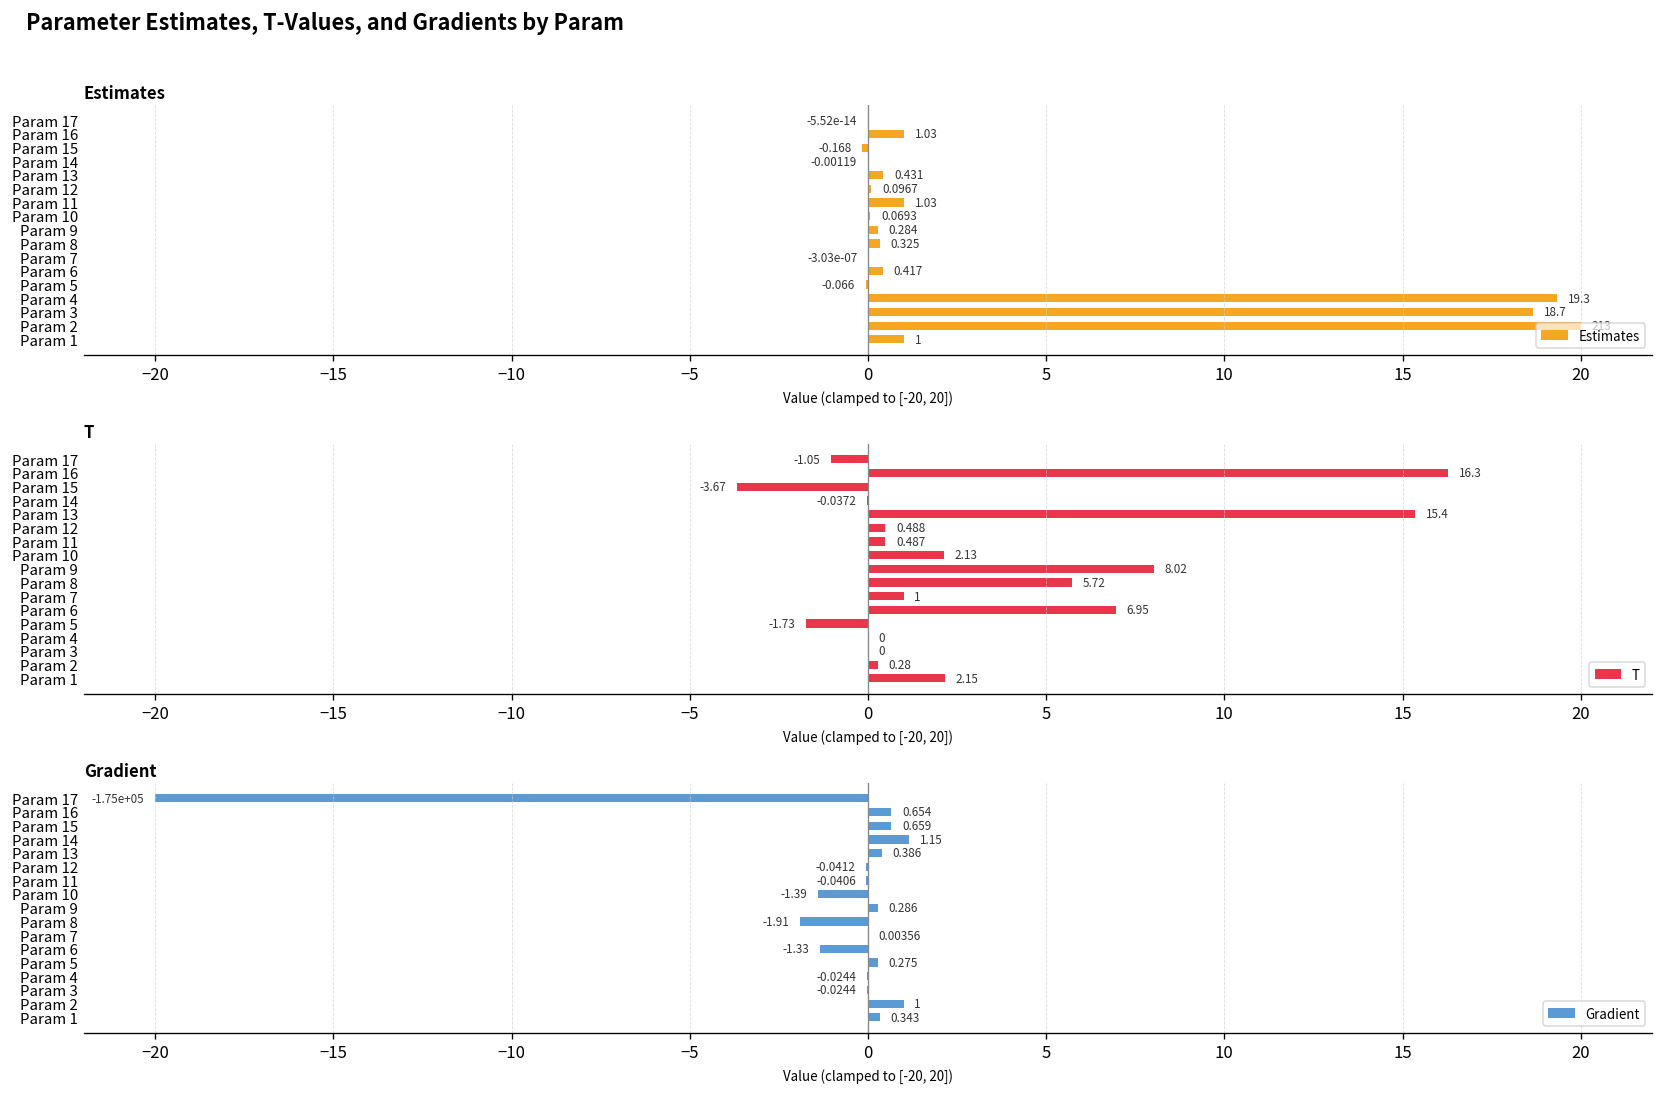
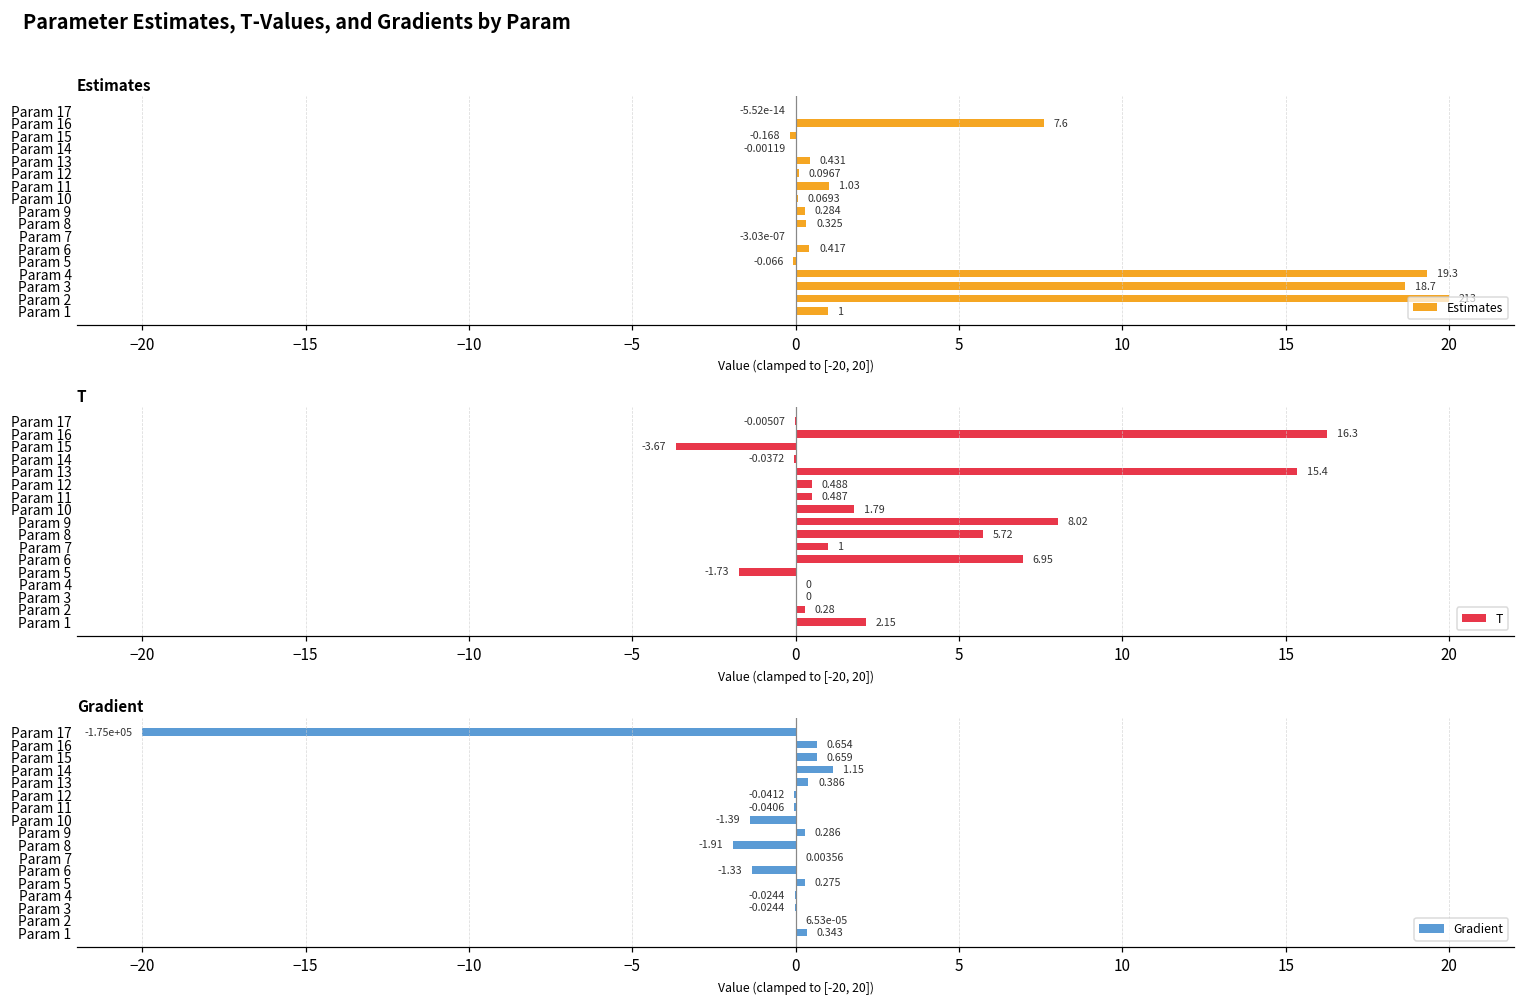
Estimates, Param 16: 1.03 -> 7.6
T, Param 17: -1.05 -> -0.00507
T, Param 10: 2.13 -> 1.79
Gradient, Param 2: 1 -> 6.53e-05
